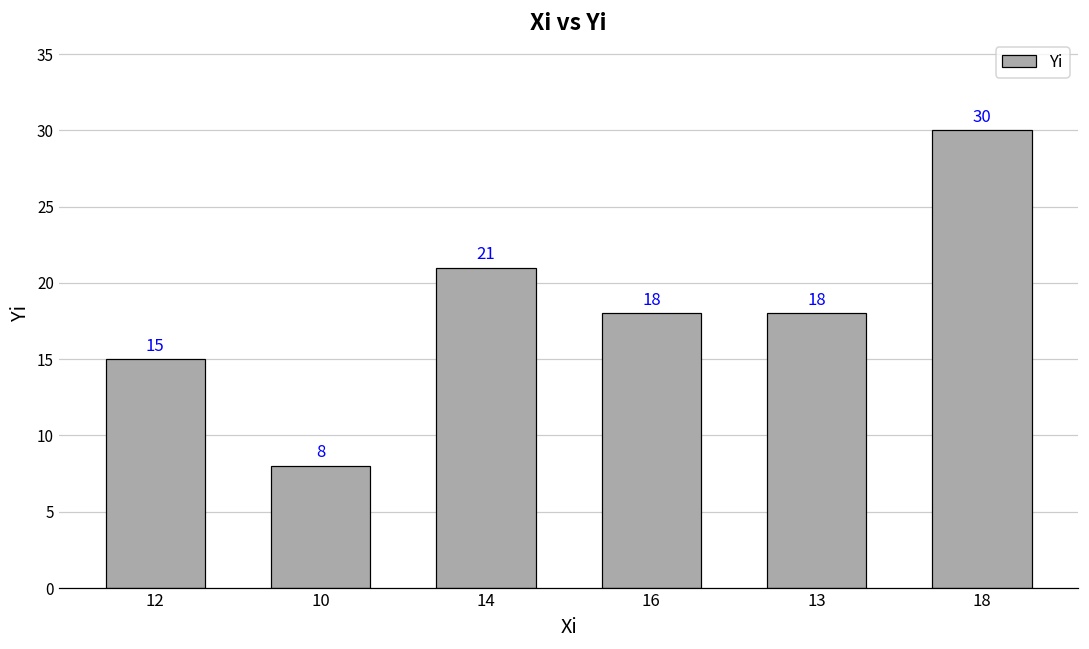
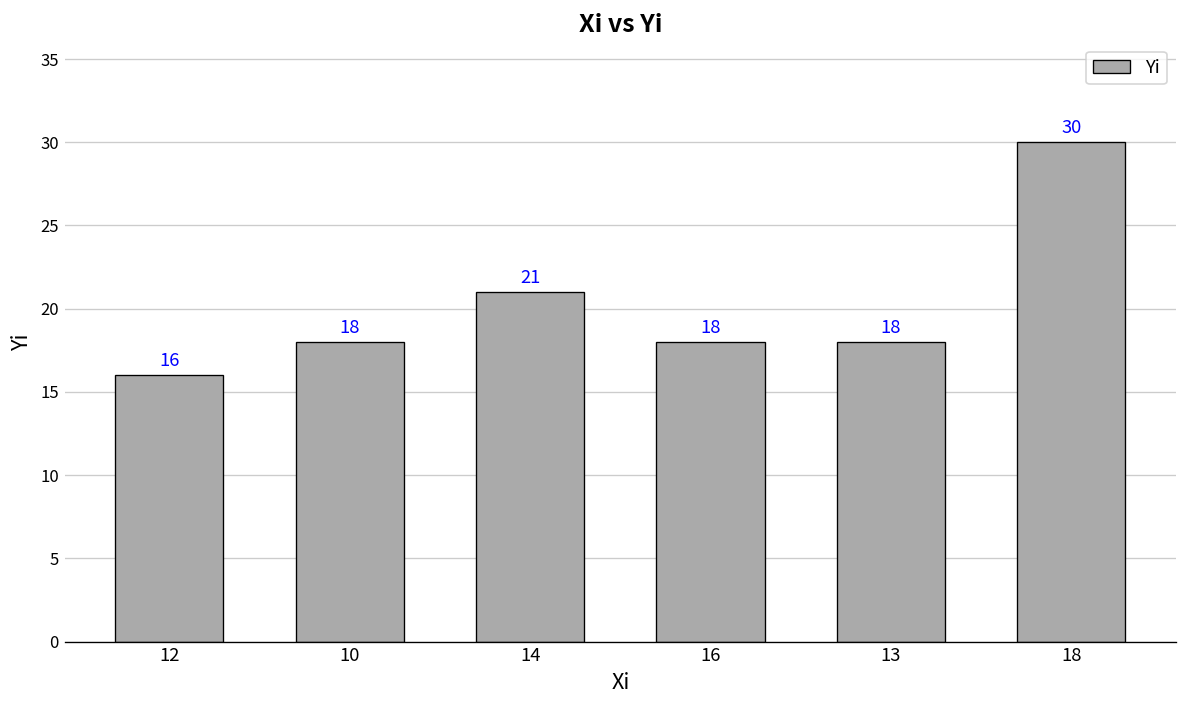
12: 15 -> 16
10: 8 -> 18
